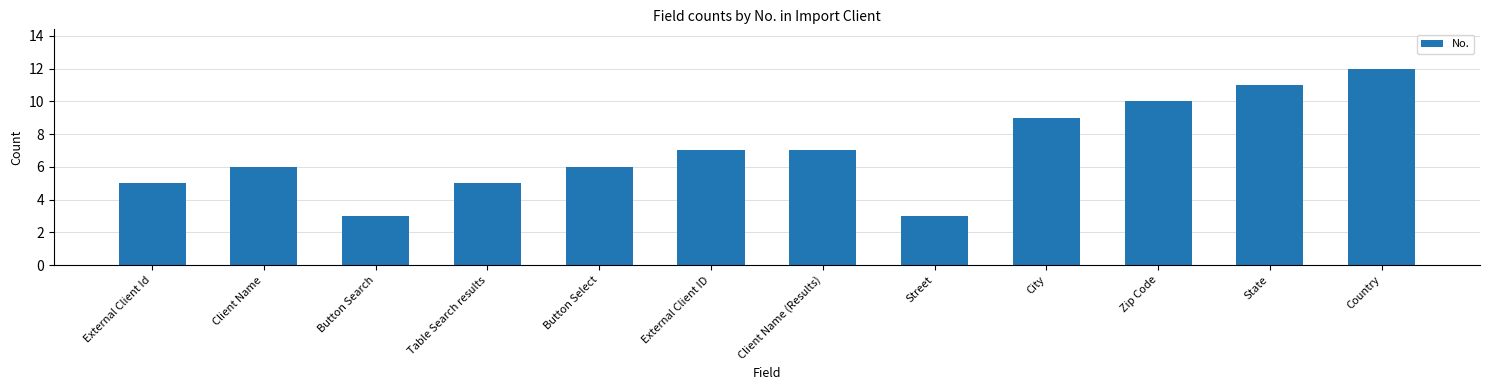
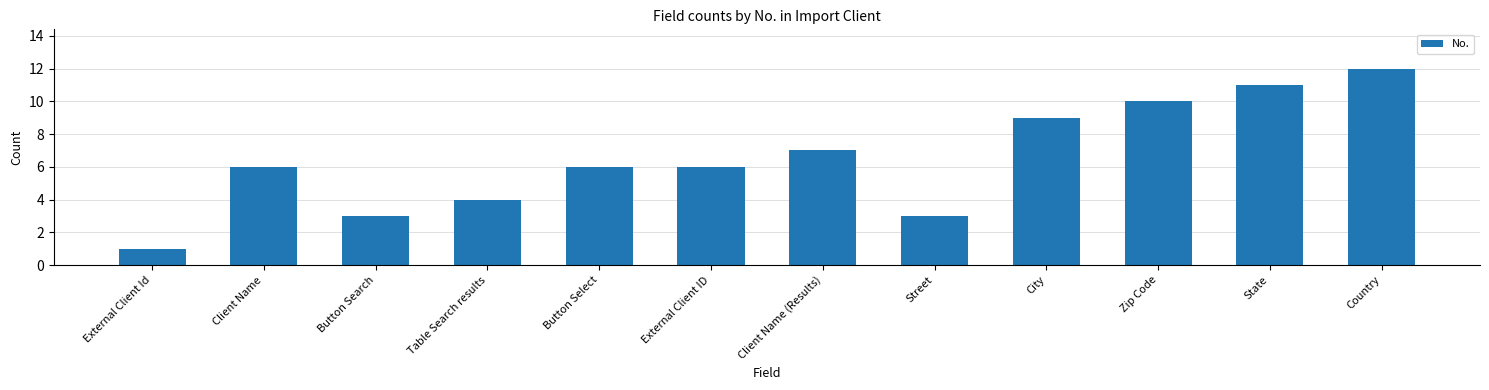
External Client Id: 5 -> 1
Table Search results: 5 -> 4
External Client ID: 7 -> 6
